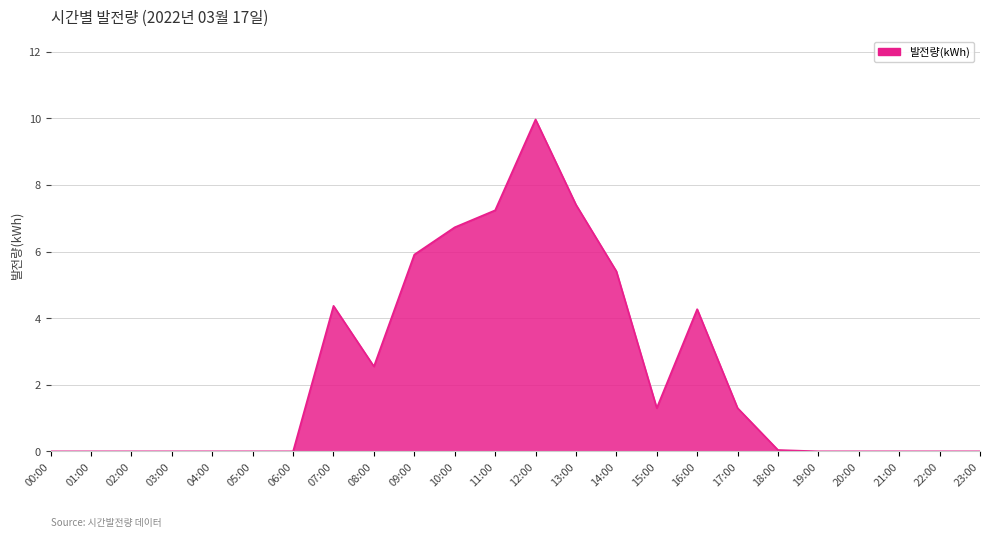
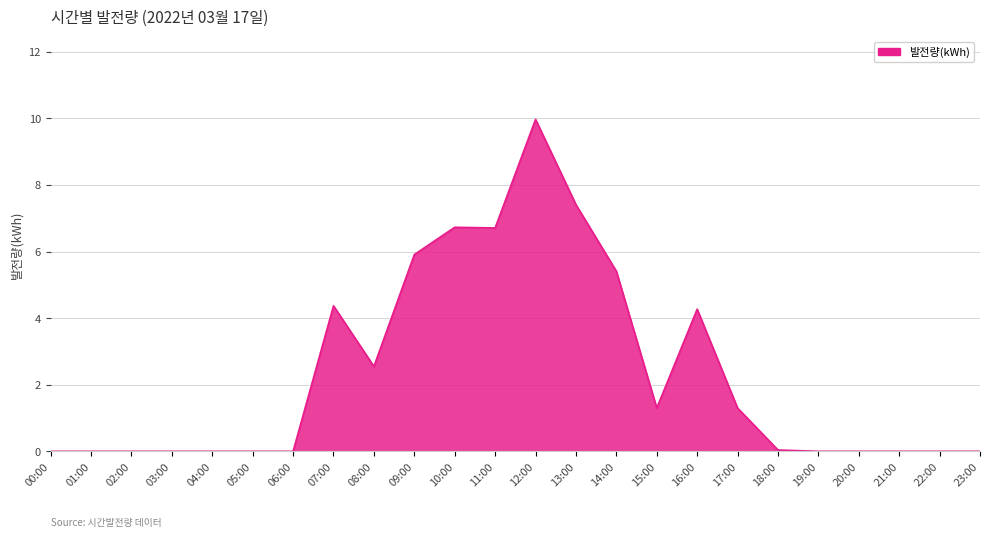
11:00: 7.2 -> 6.7
